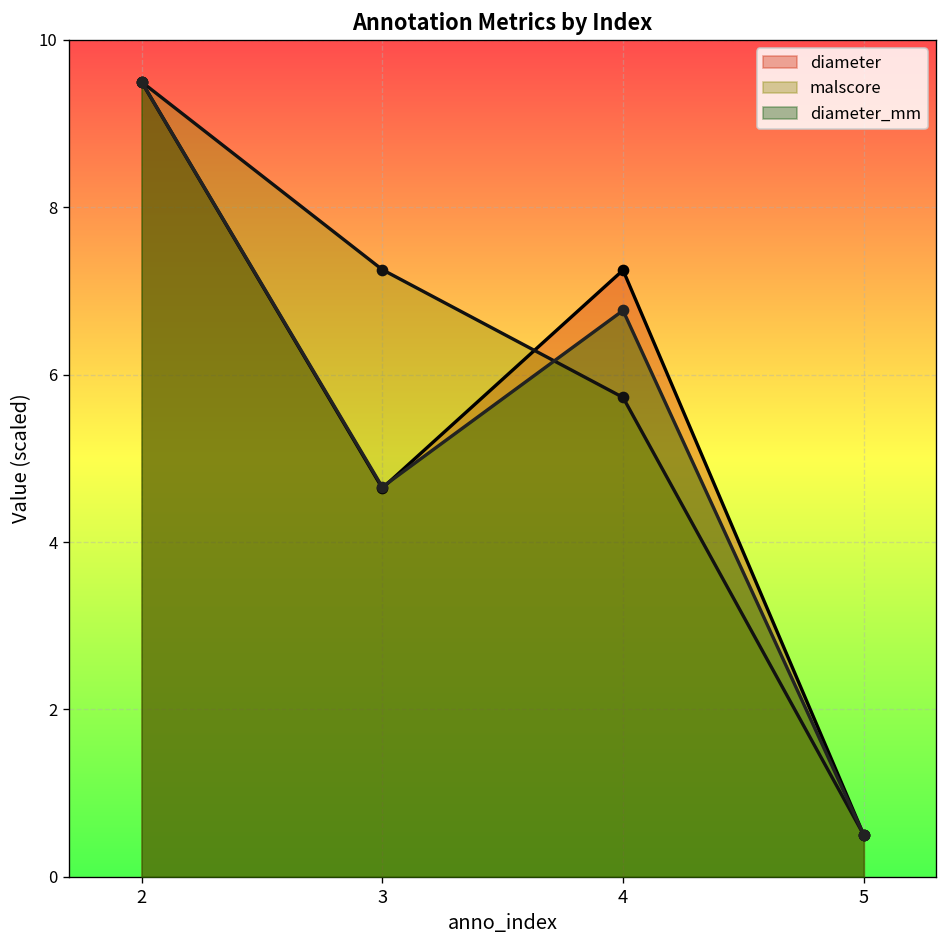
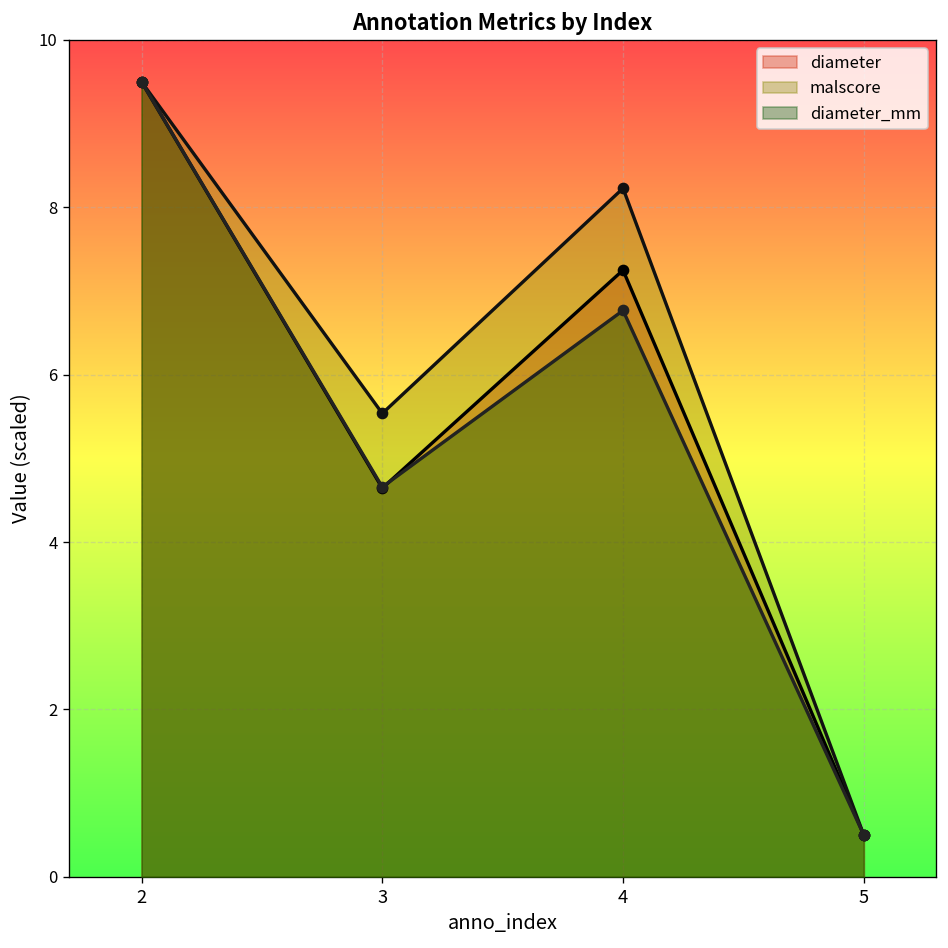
malscore, 3: 7.3 -> 5.5
malscore, 4: 5.7 -> 8.2
